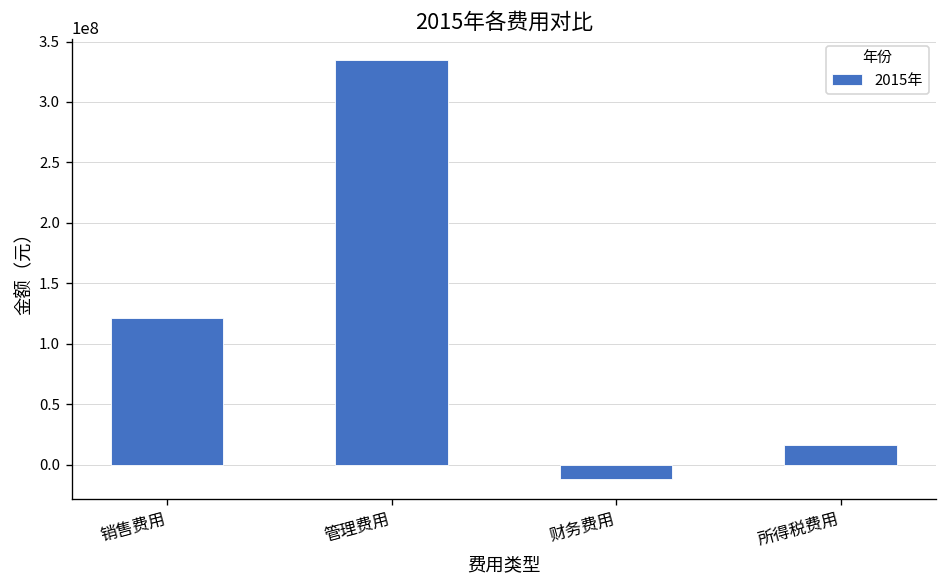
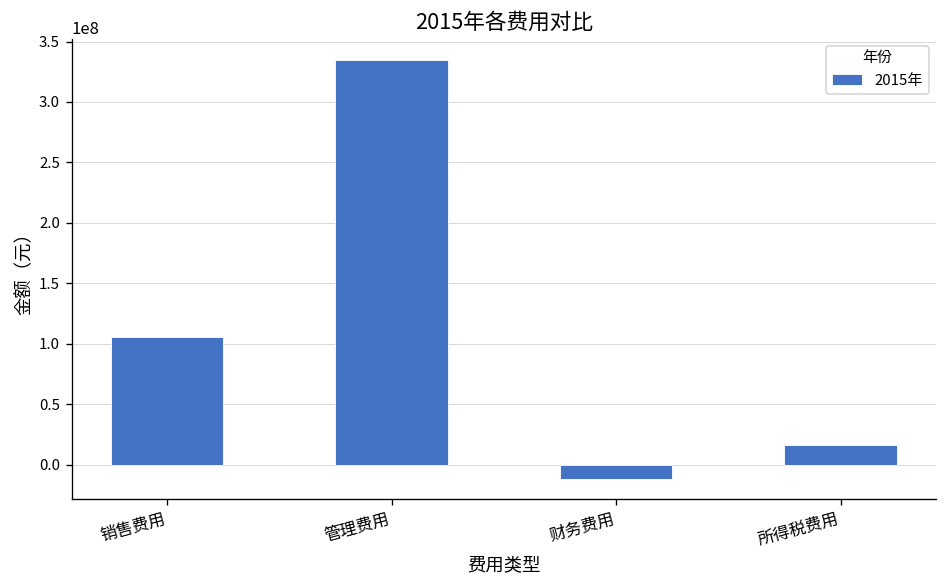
销售费用: 122000000 -> 106000000
